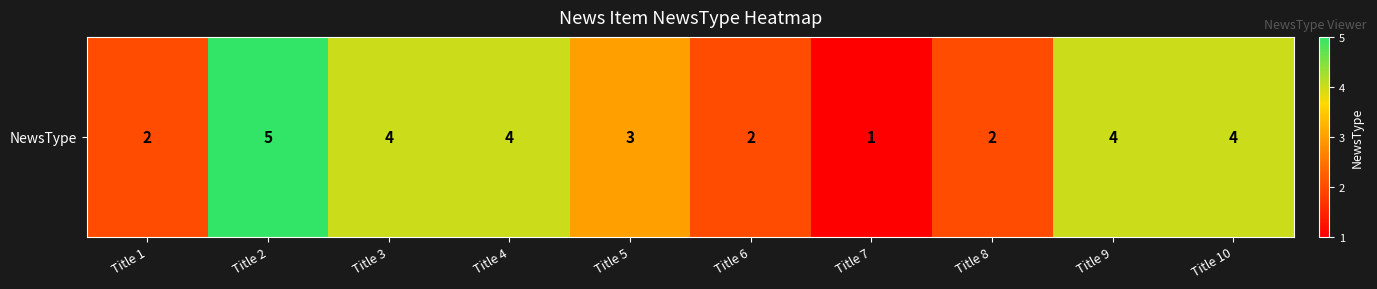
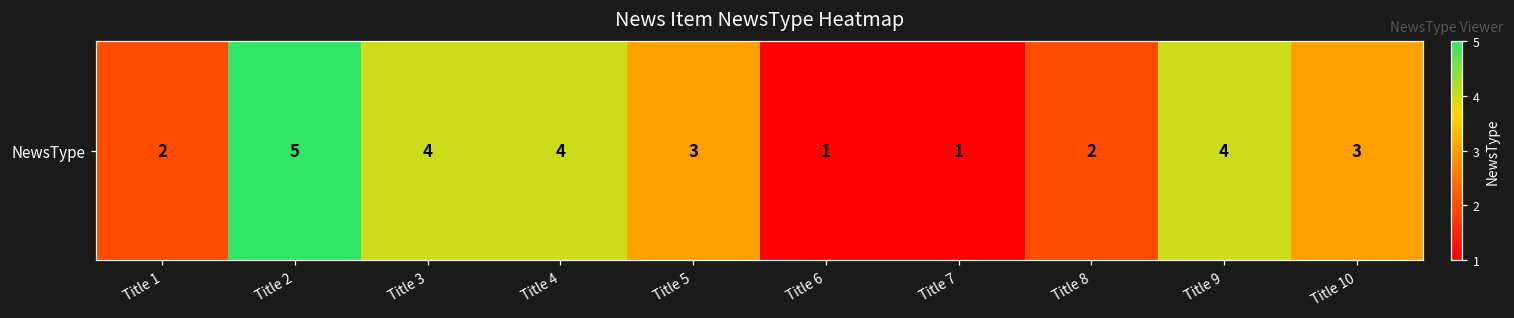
NewsType, Title 6: 2 -> 1
NewsType, Title 10: 4 -> 3
